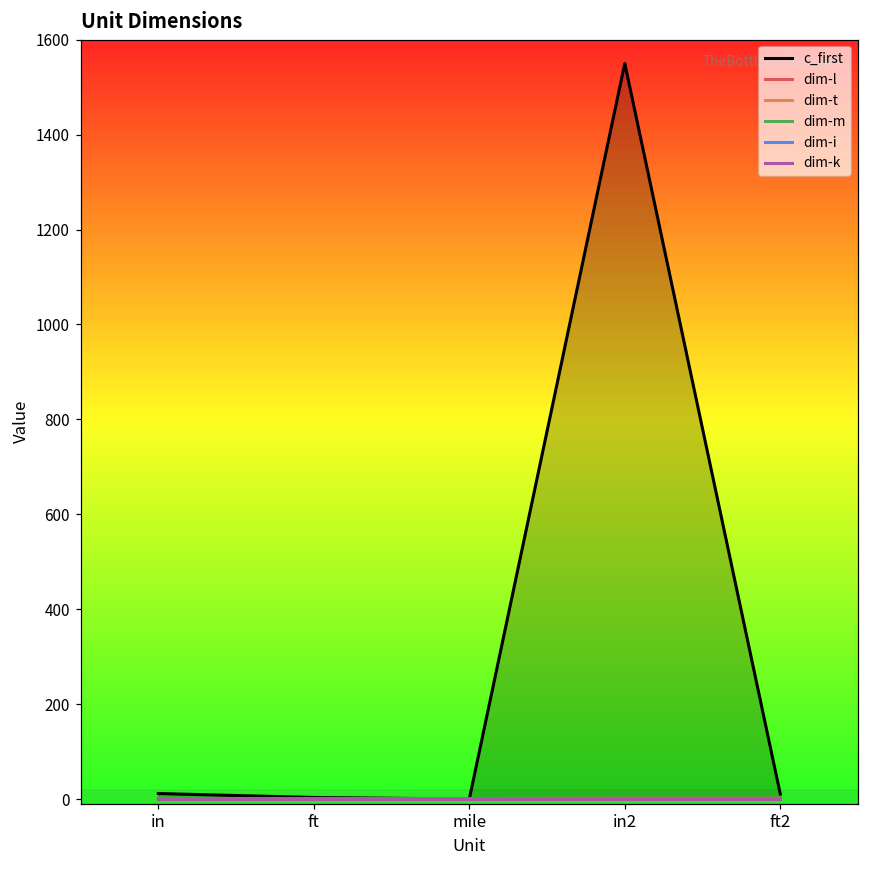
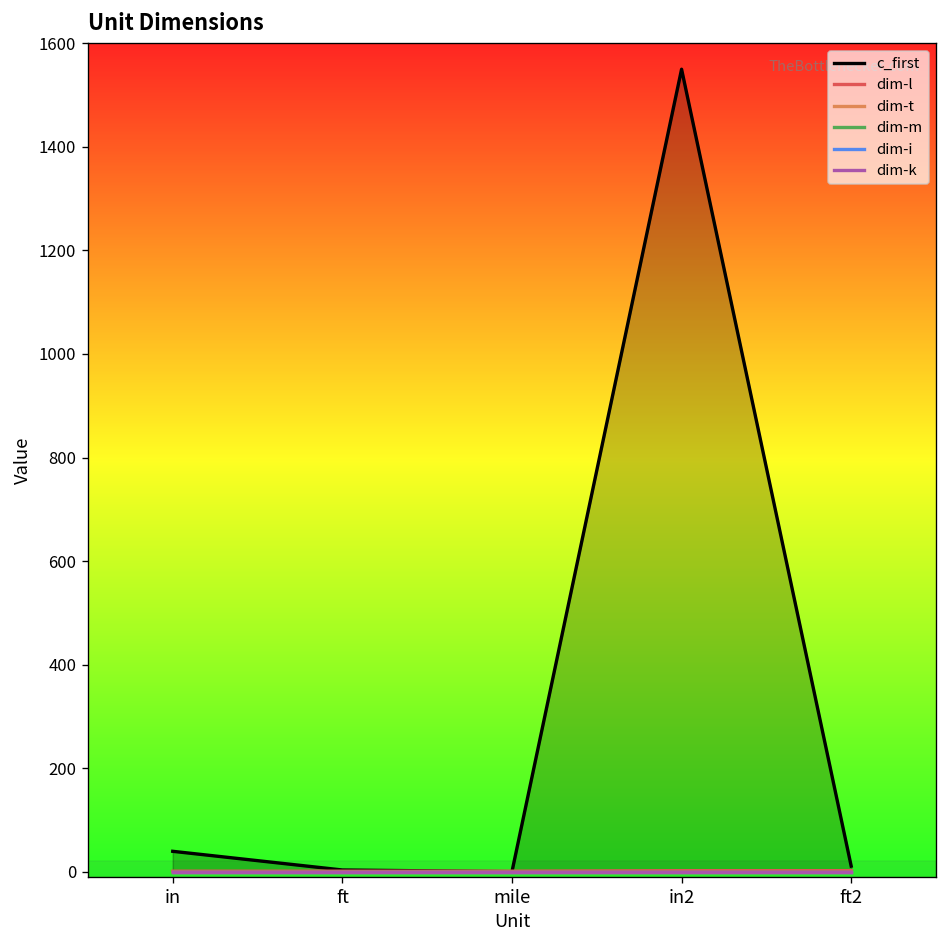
c_first, in: 10 -> 40
